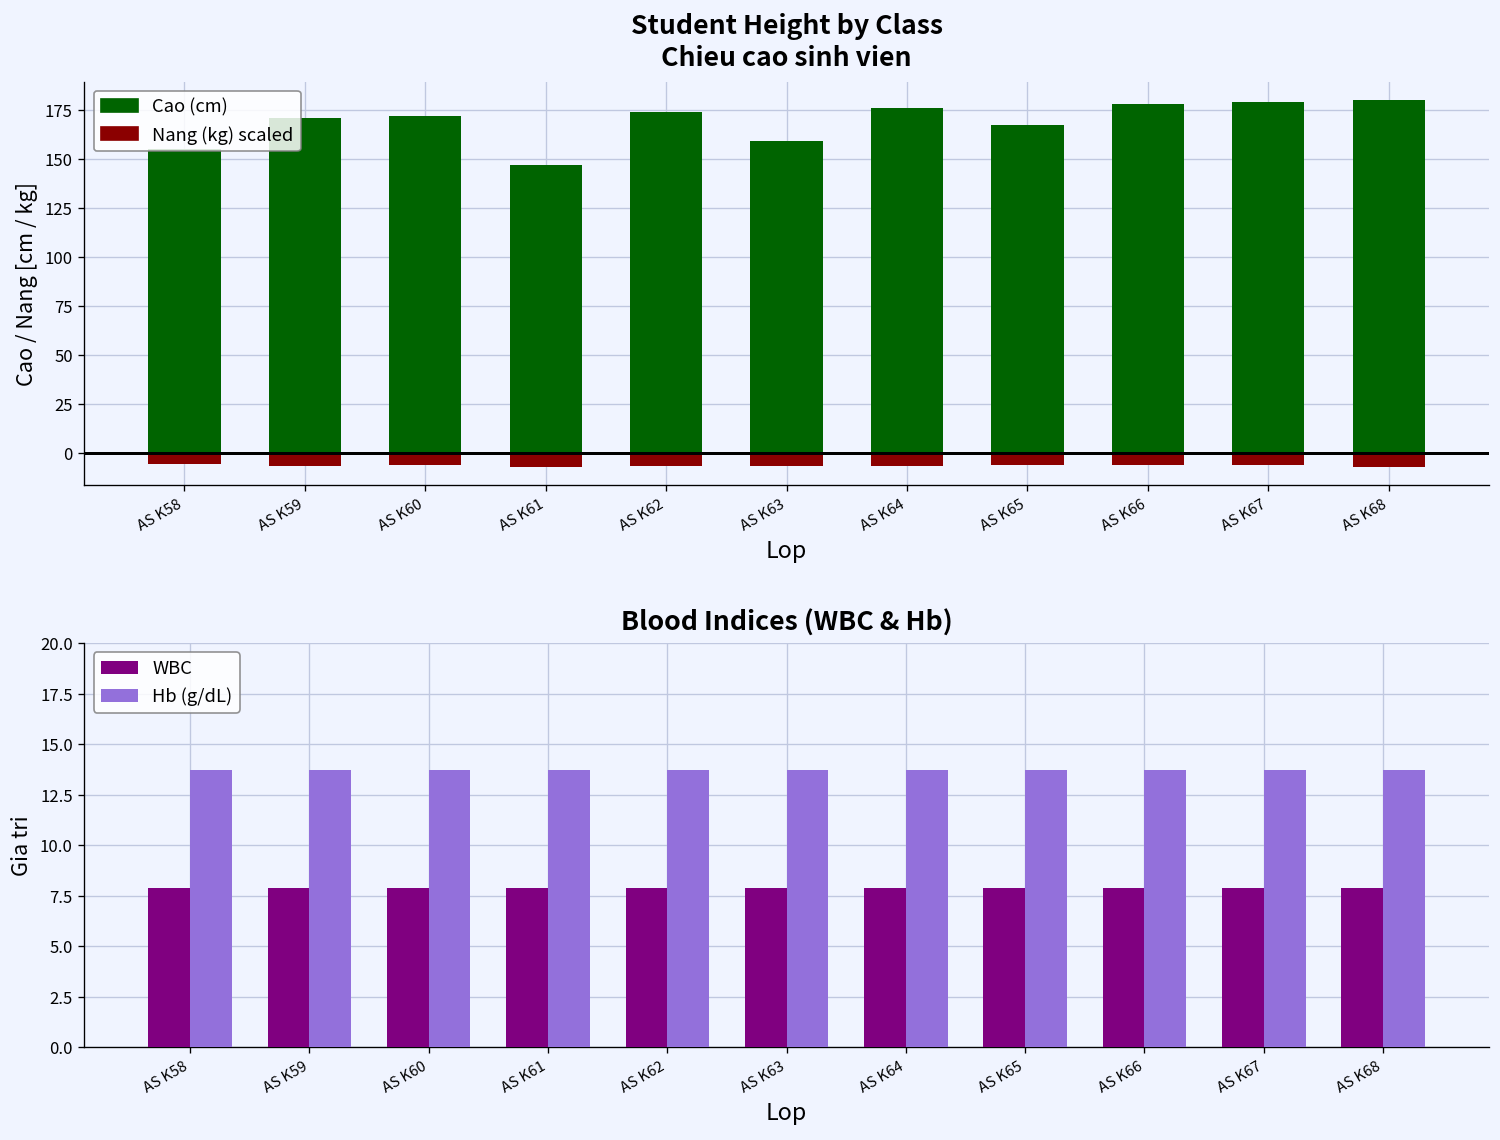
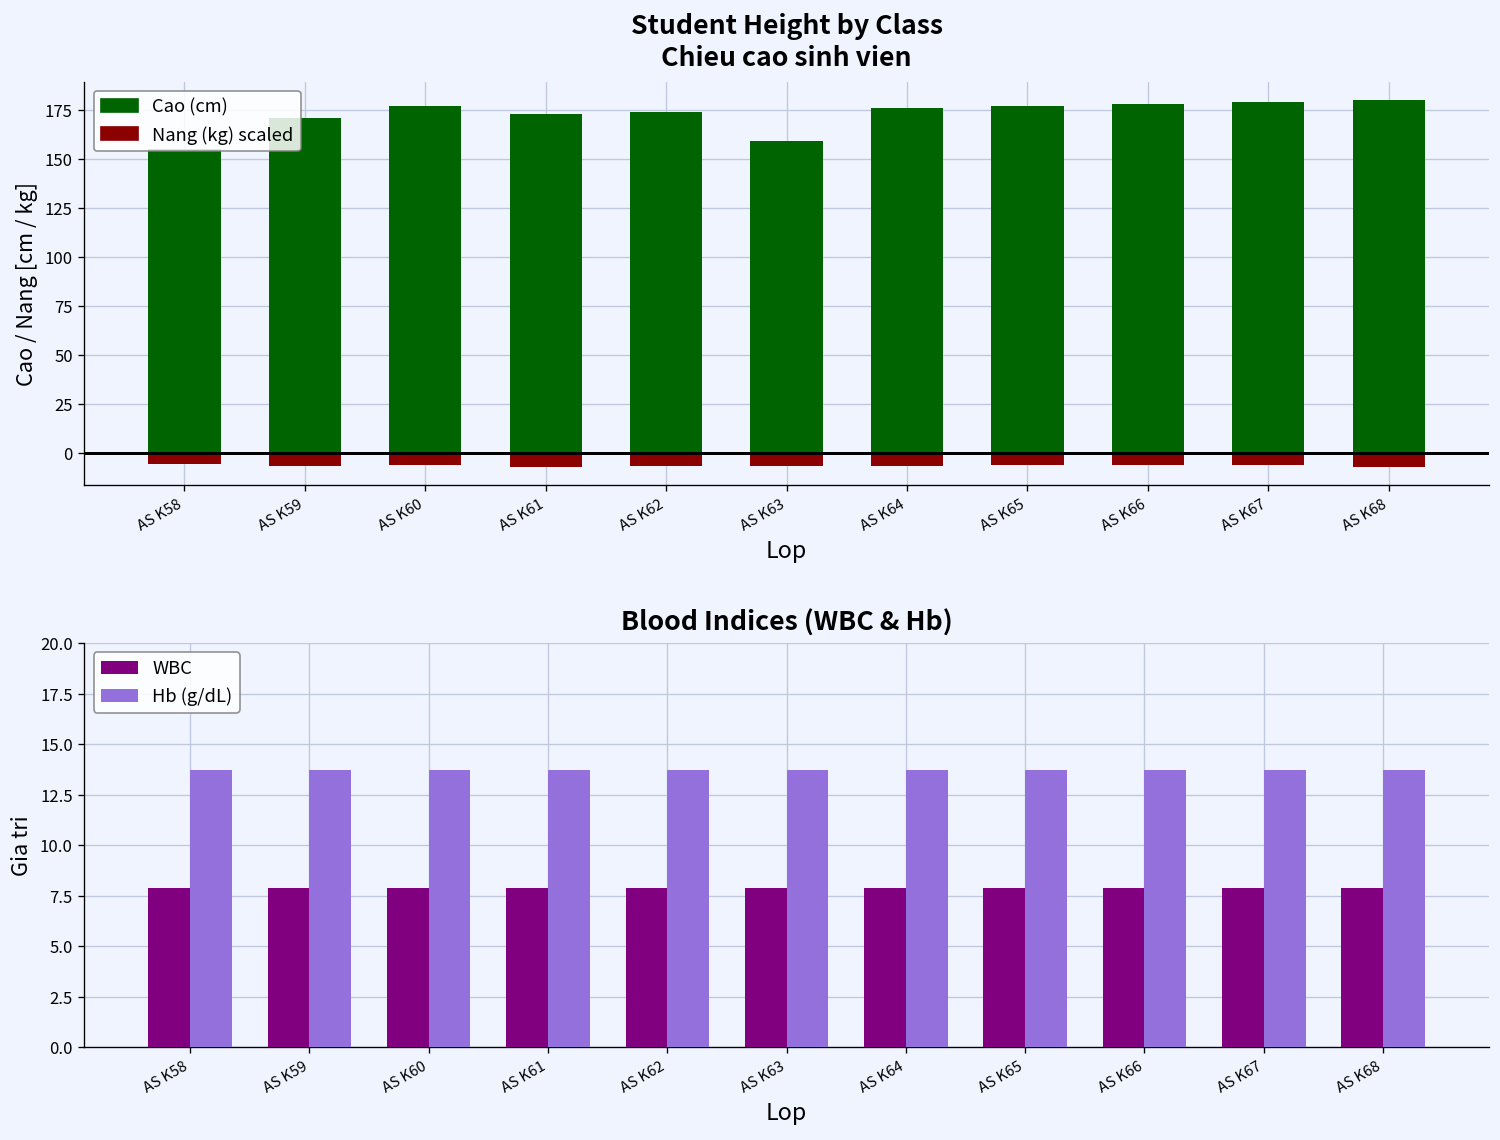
Student Height by Class Chieu cao sinh vien, Cao (cm), AS K60: 172 -> 177
Student Height by Class Chieu cao sinh vien, Cao (cm), AS K61: 147 -> 173
Student Height by Class Chieu cao sinh vien, Cao (cm), AS K65: 167 -> 177
